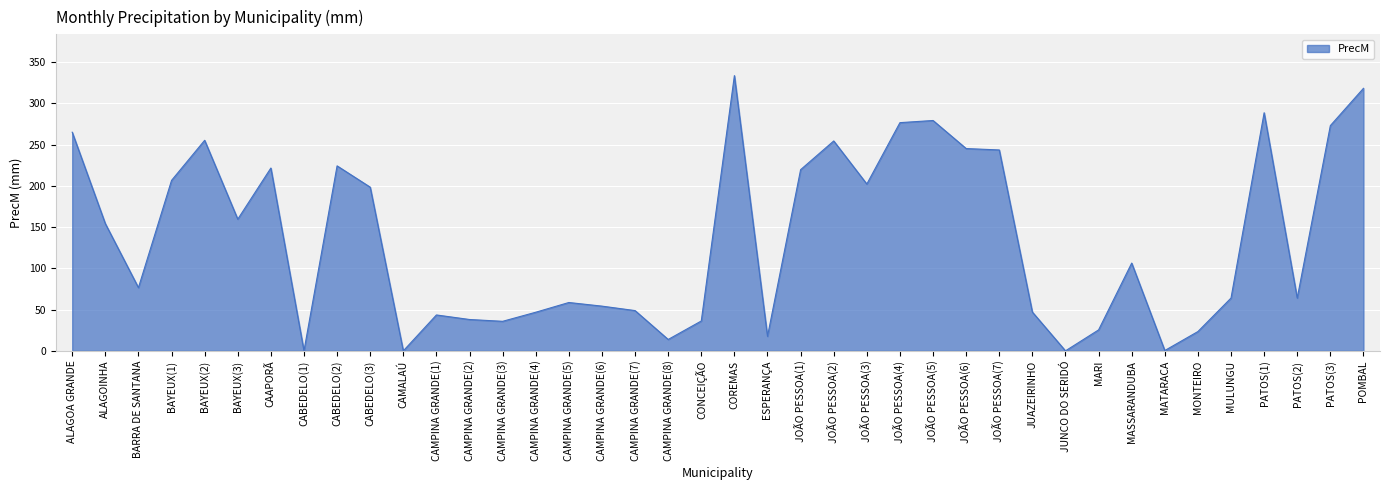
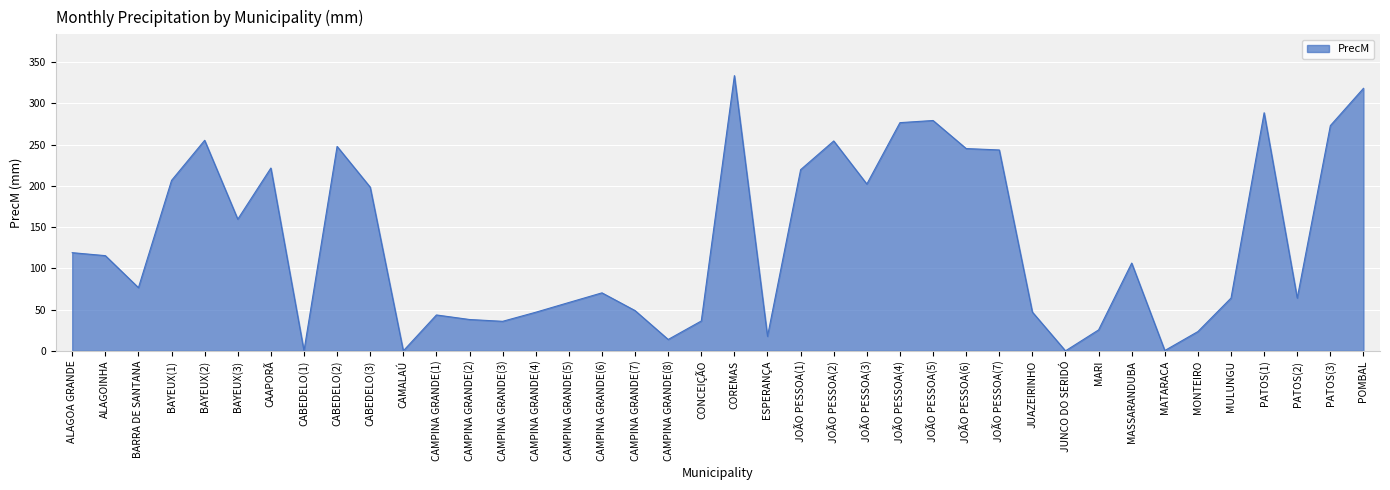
ALAGOA GRANDE: 270 -> 120
ALAGOINHA: 150 -> 120
CABEDELO(2): 220 -> 250
CAMPINA GRANDE(6): 50 -> 70
